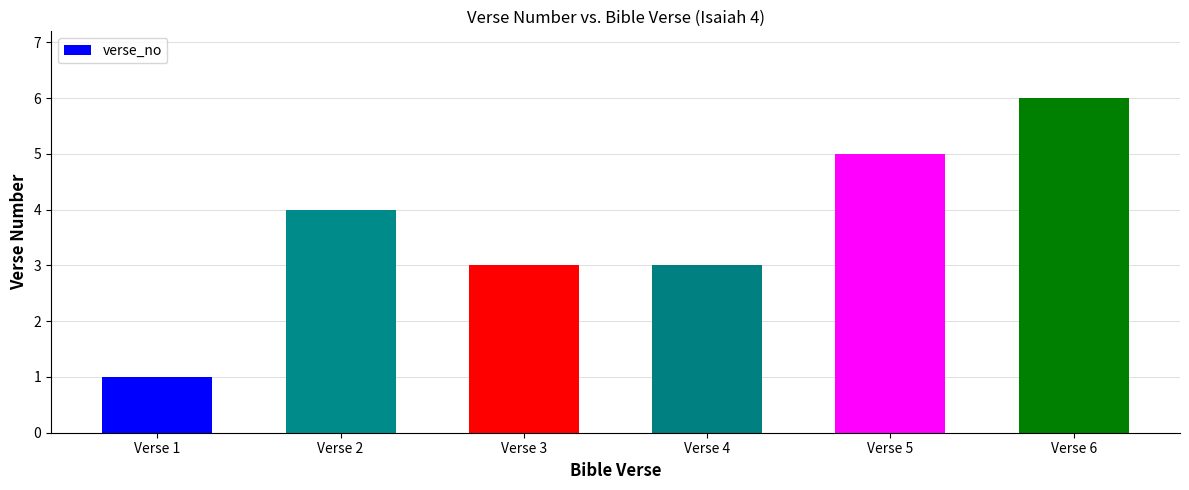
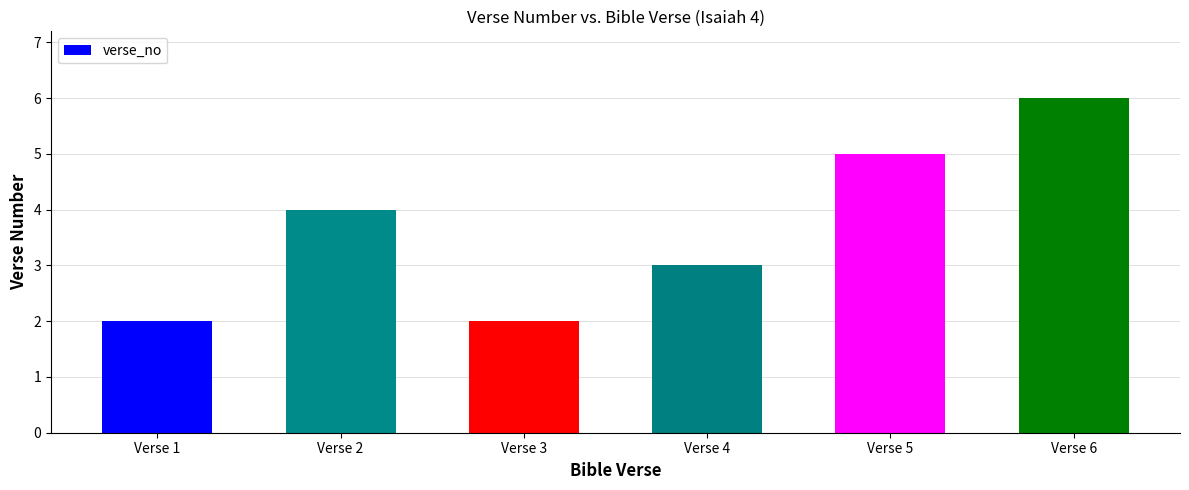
Verse 1: 1 -> 2
Verse 3: 3 -> 2
